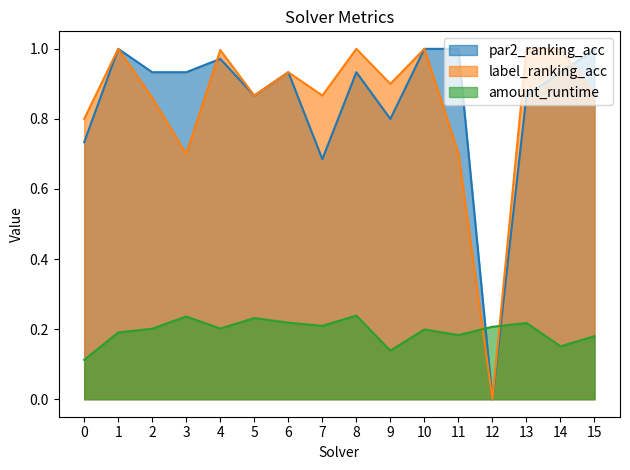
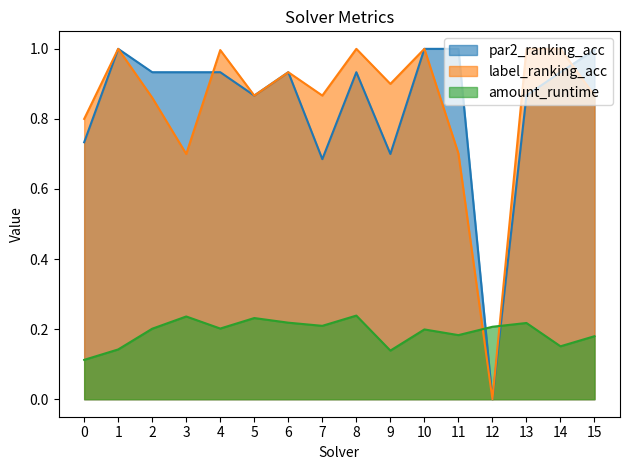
amount_runtime, 1: 0.19 -> 0.14
par2_ranking_acc, 4: 0.97 -> 0.93
par2_ranking_acc, 9: 0.8 -> 0.7
